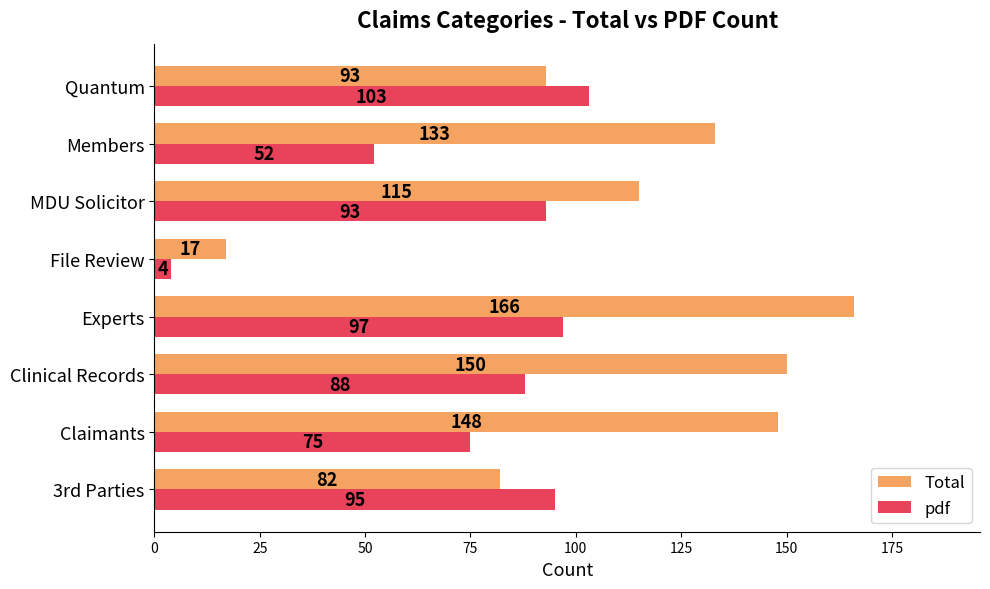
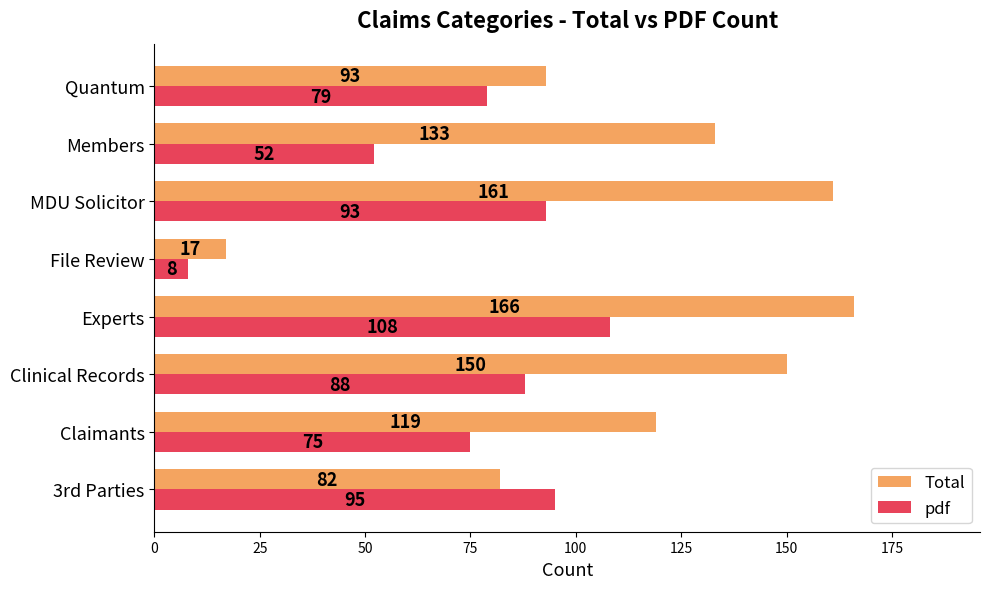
pdf, Quantum: 103 -> 79
Total, MDU Solicitor: 115 -> 161
pdf, File Review: 4 -> 8
pdf, Experts: 97 -> 108
Total, Claimants: 148 -> 119
